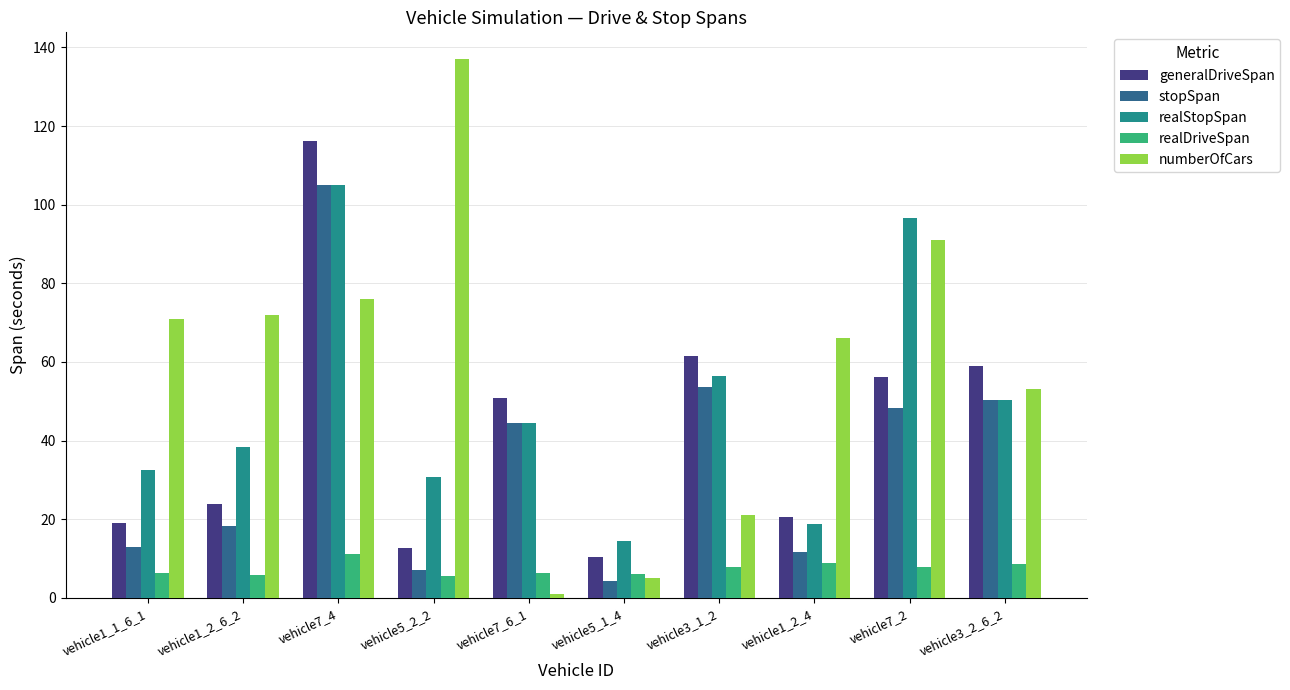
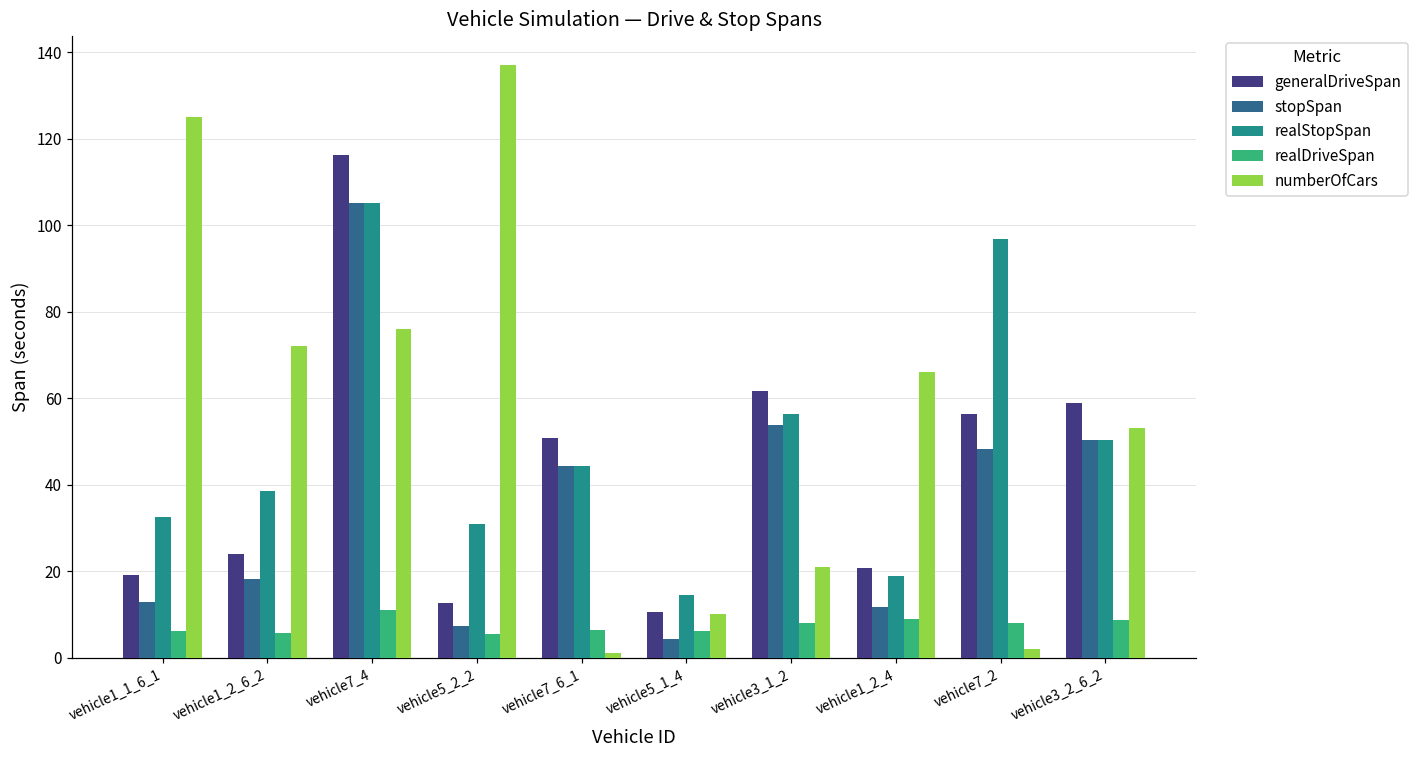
numberOfCars, vehicle1_1_6_1: 71 -> 125
numberOfCars, vehicle5_1_4: 5 -> 10
numberOfCars, vehicle7_2: 91 -> 2
